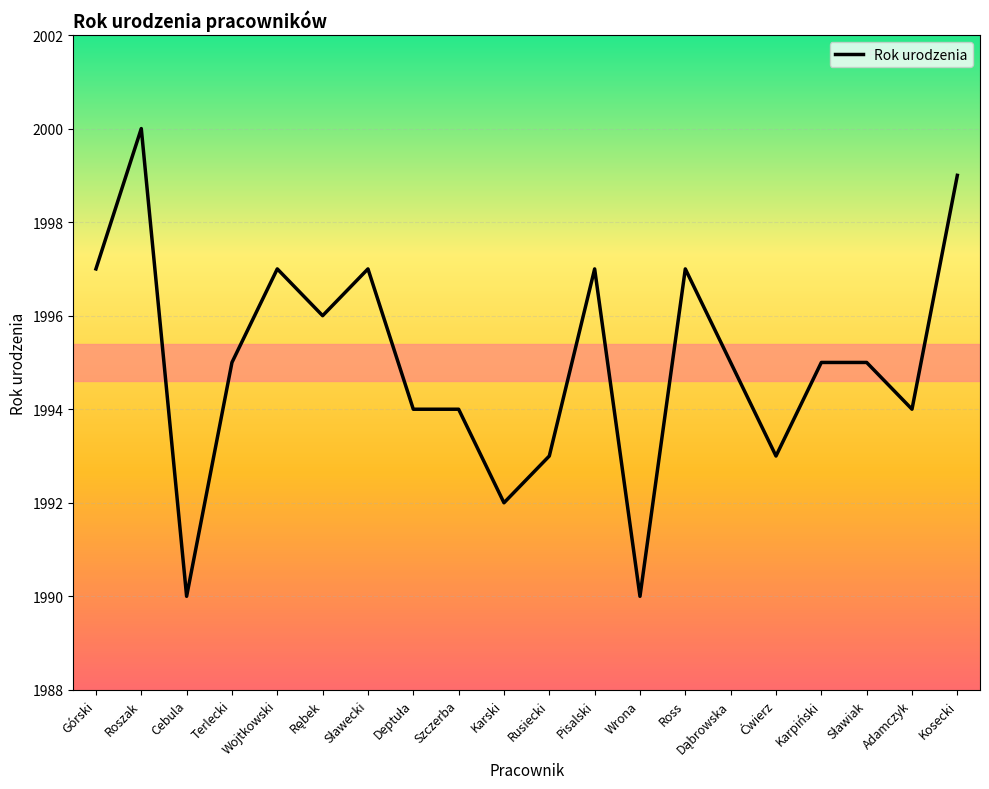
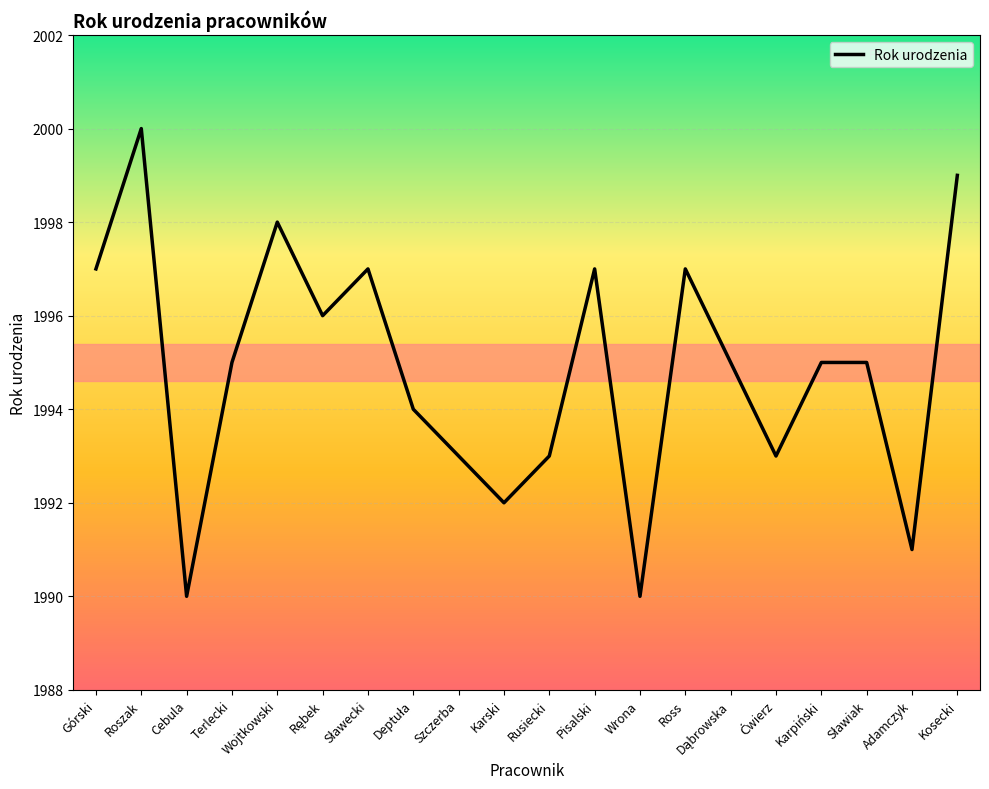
Wojtkowski: 1997 -> 1998
Szczerba: 1994 -> 1993
Adamczyk: 1994 -> 1991
